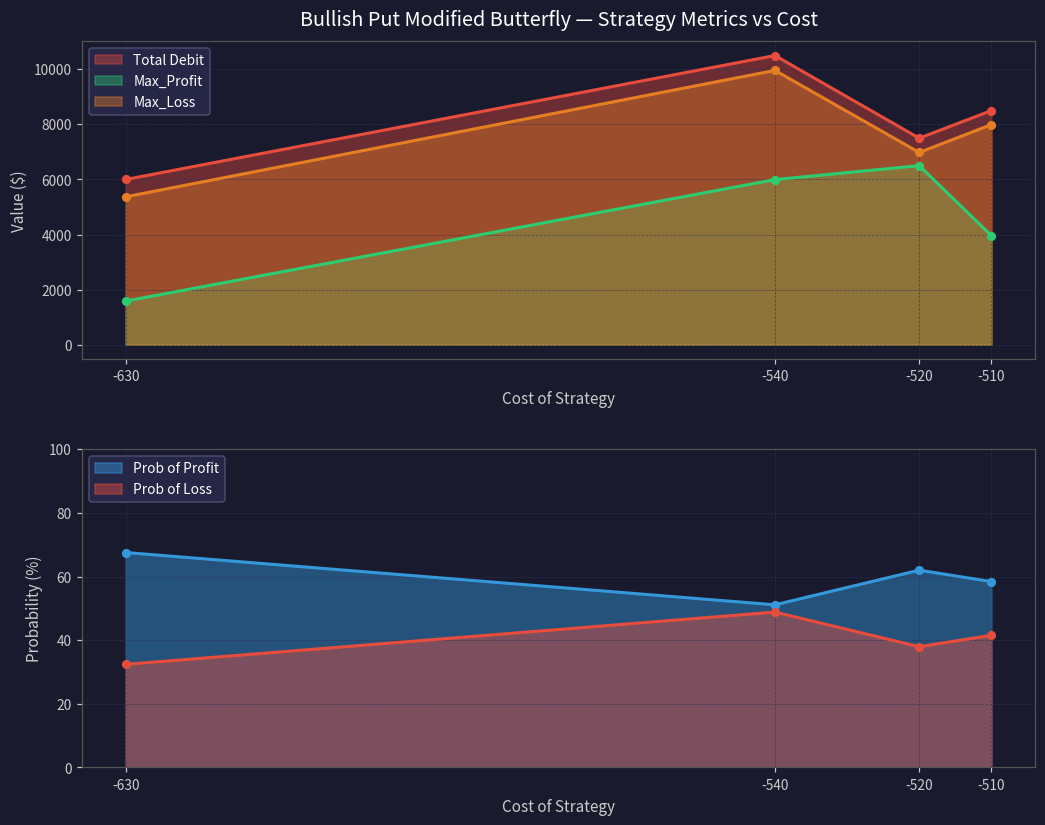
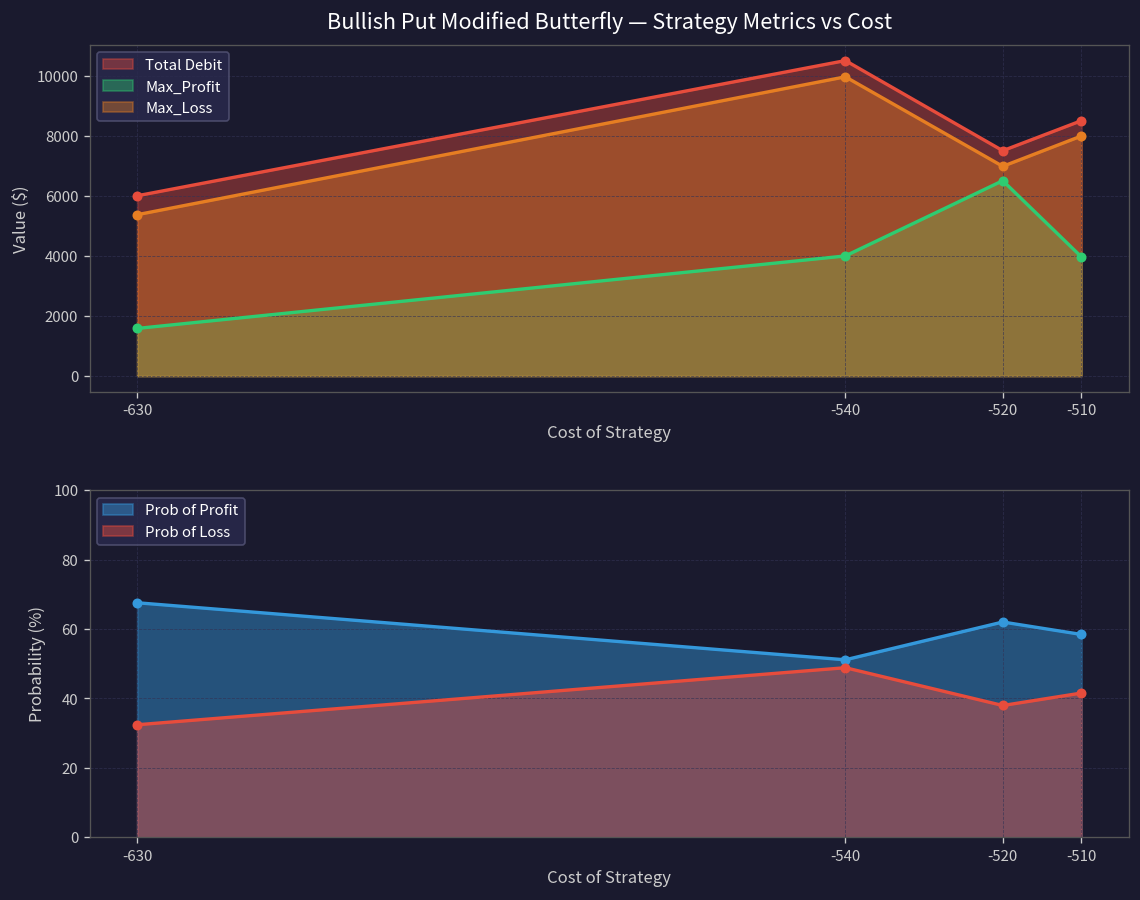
Bullish Put Modified Butterfly — Strategy Metrics vs Cost, Max_Profit, -540: 6000 -> 4000
